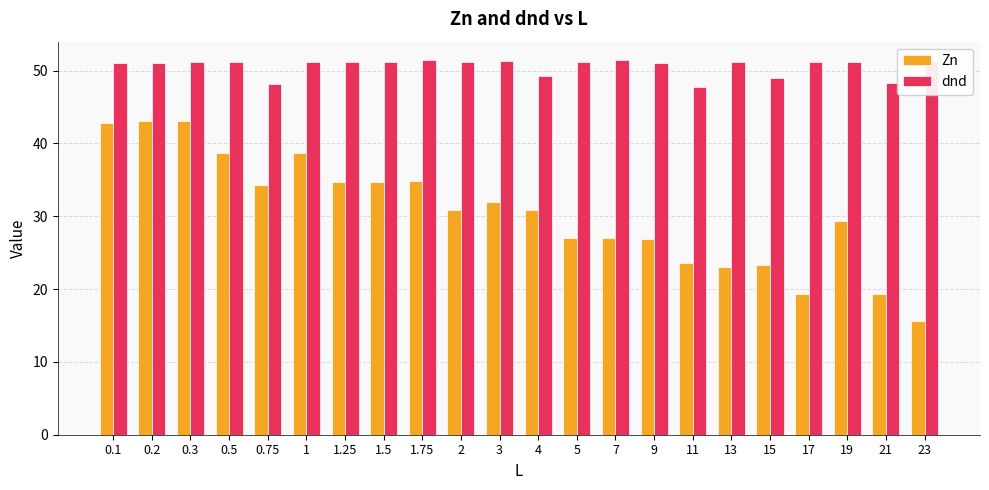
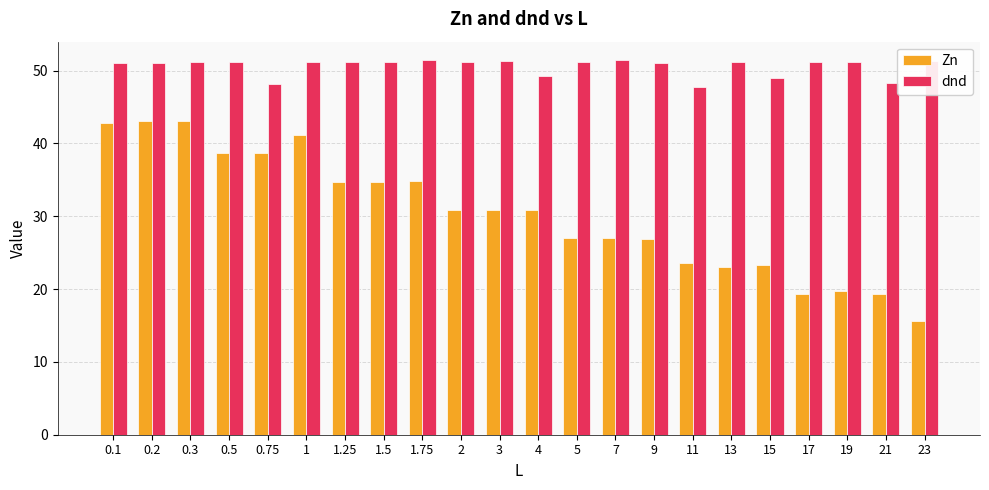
Zn, 0.75: 34 -> 39
Zn, 1: 39 -> 41
Zn, 3: 32 -> 31
Zn, 19: 29 -> 20
